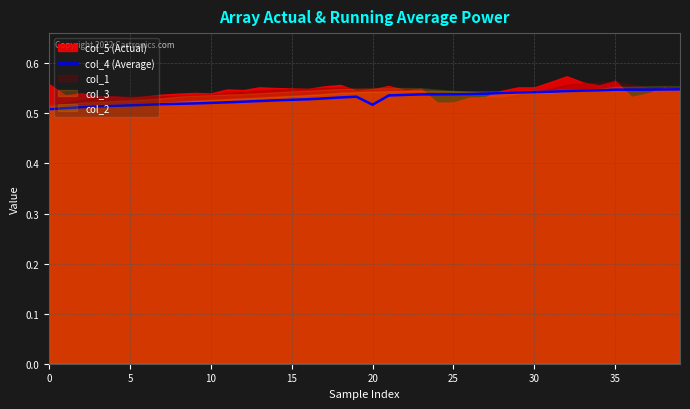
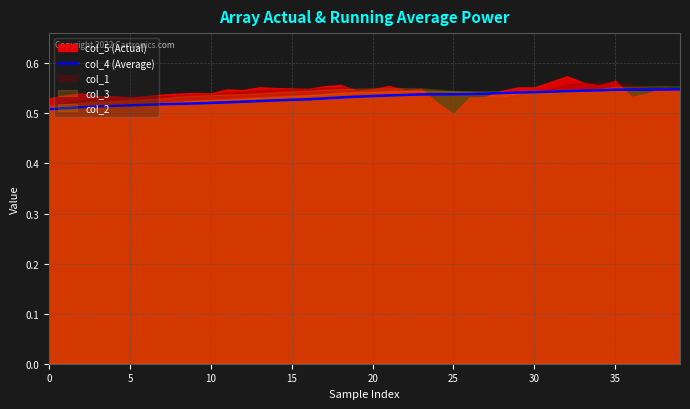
col_5 (Actual), 0: 0.56 -> 0.53
col_4 (Average), 20: 0.52 -> 0.53
col_5 (Actual), 25: 0.52 -> 0.50
